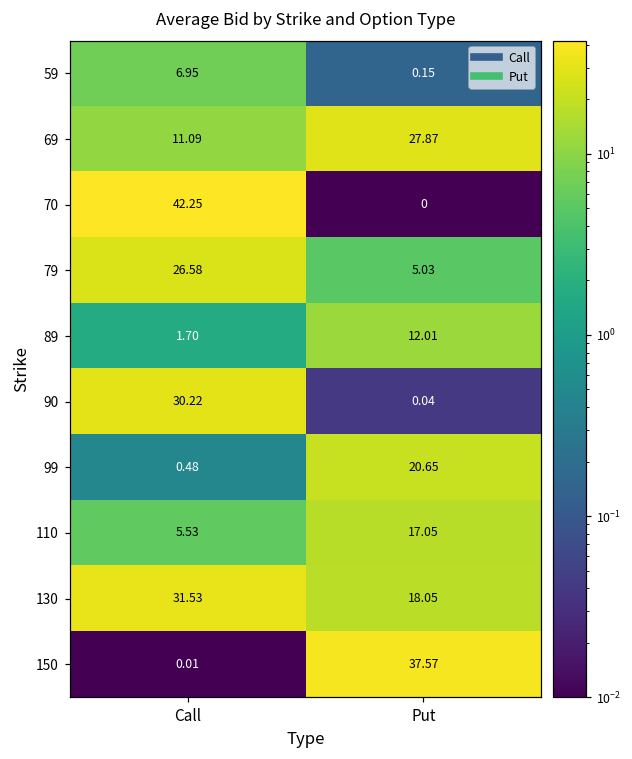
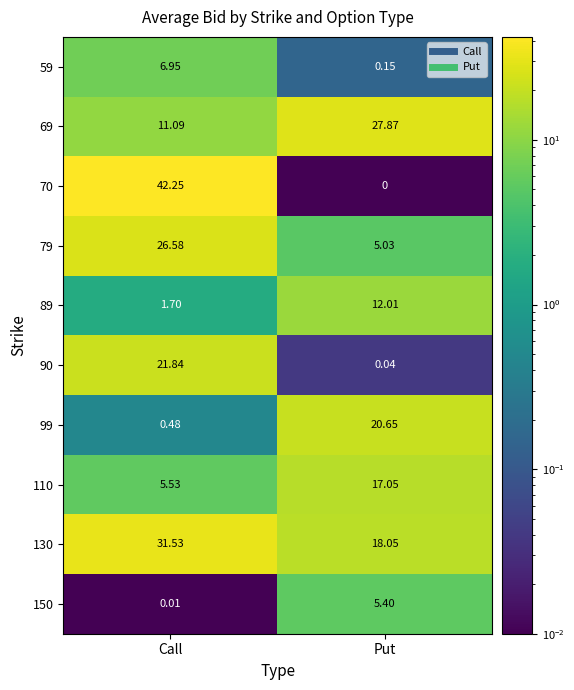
90, Call: 30.22 -> 21.84
150, Put: 37.57 -> 5.40
